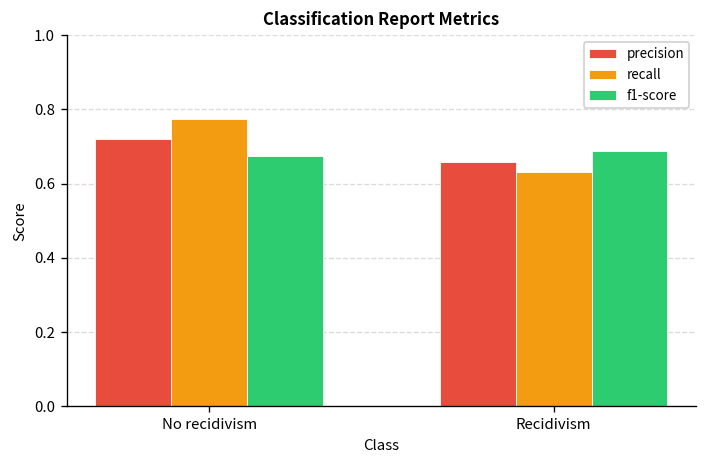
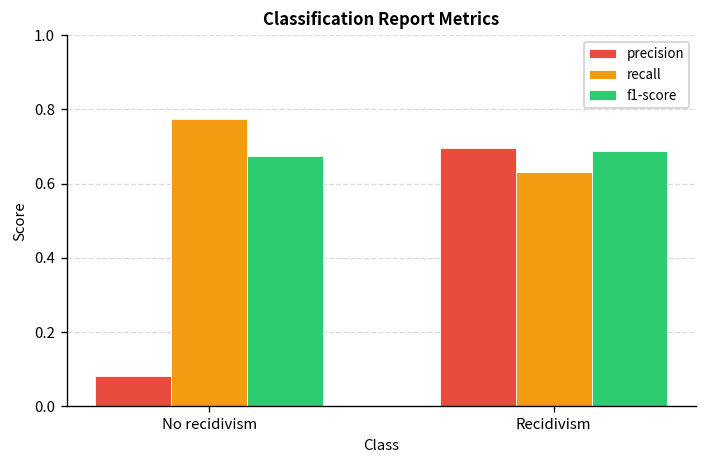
precision, No recidivism: 0.72 -> 0.08
precision, Recidivism: 0.66 -> 0.70
